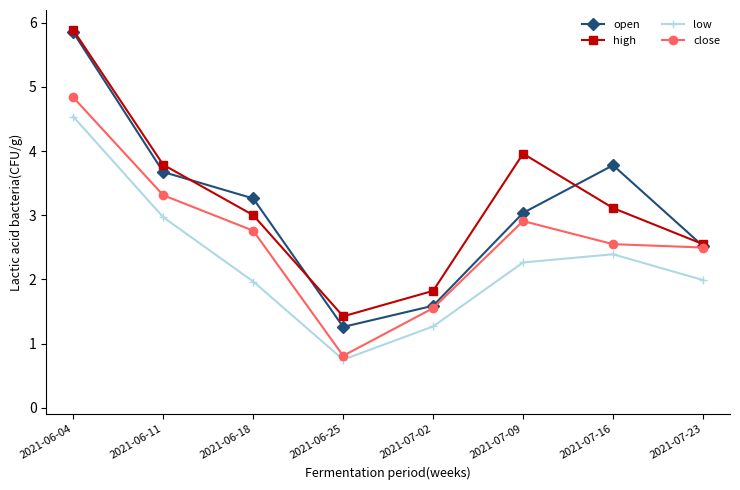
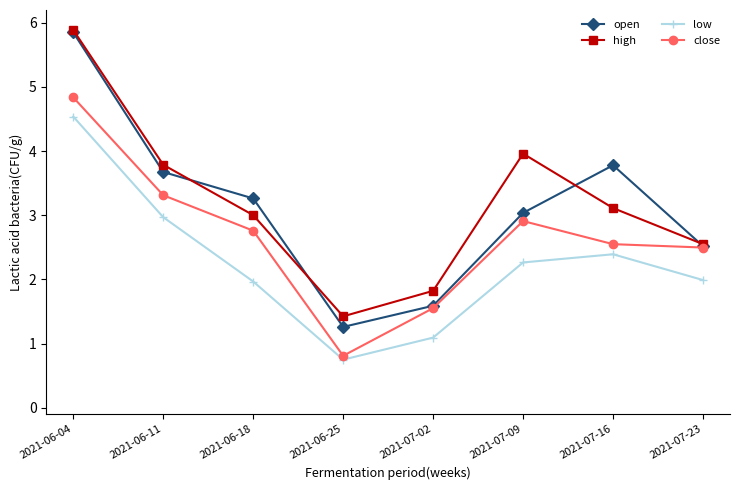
low, 2021-07-02: 1.3 -> 1.1
